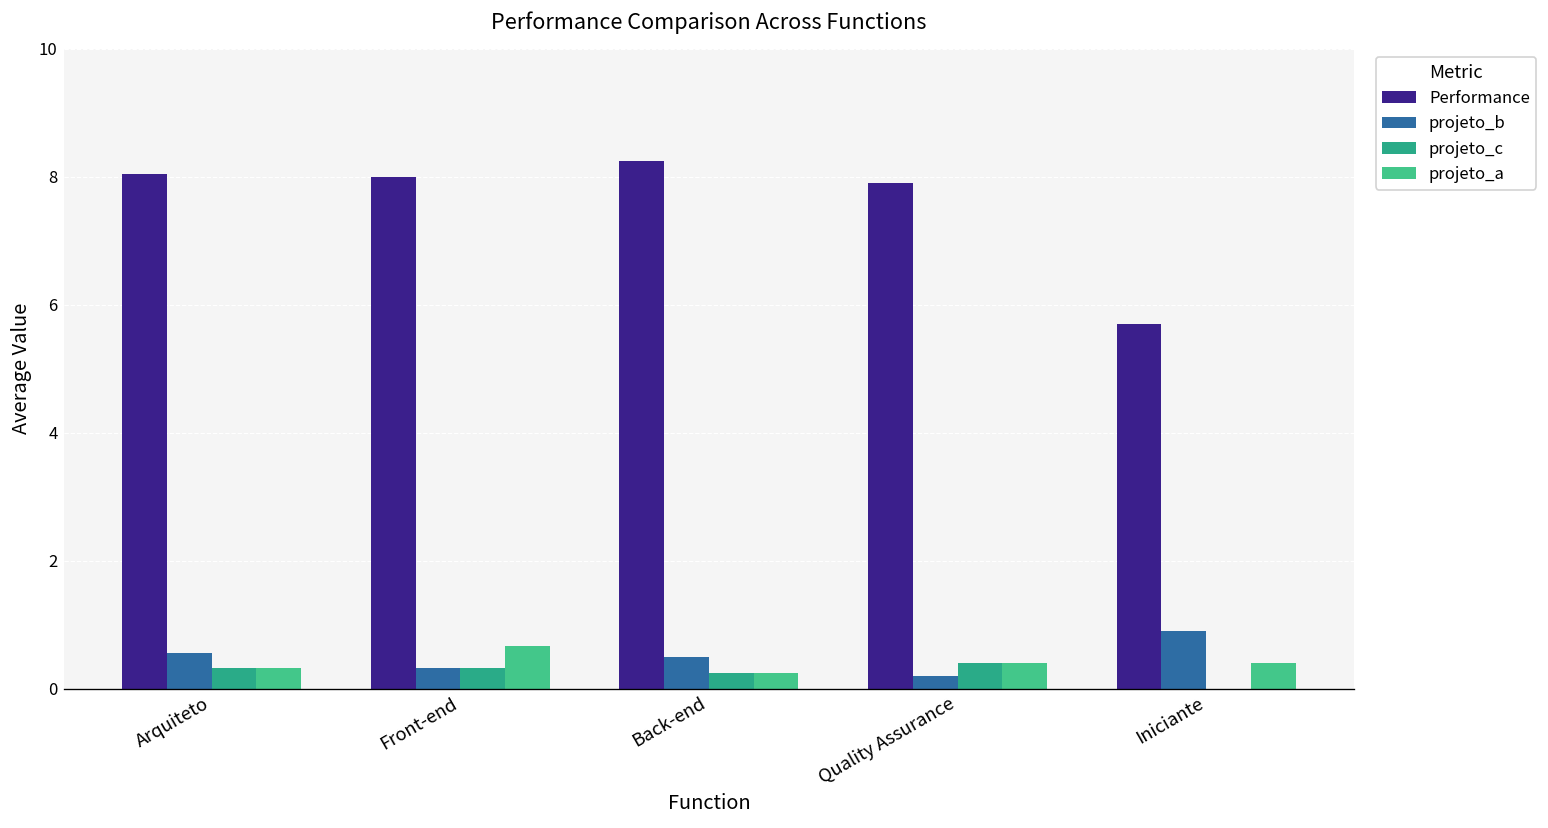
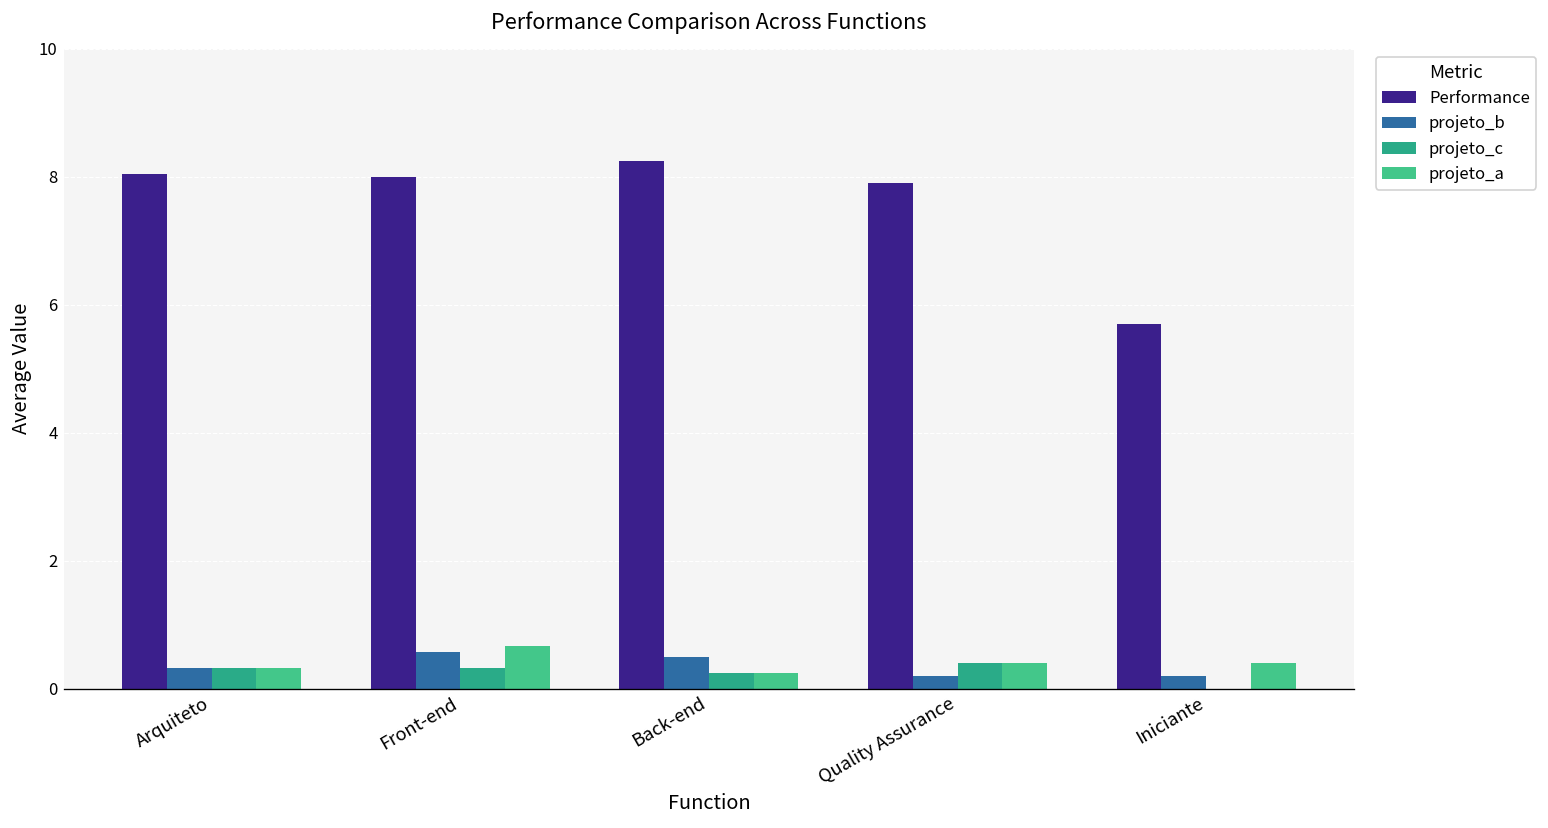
projeto_b, Arquiteto: 0.6 -> 0.3
projeto_b, Front-end: 0.3 -> 0.6
projeto_b, Iniciante: 0.9 -> 0.2
